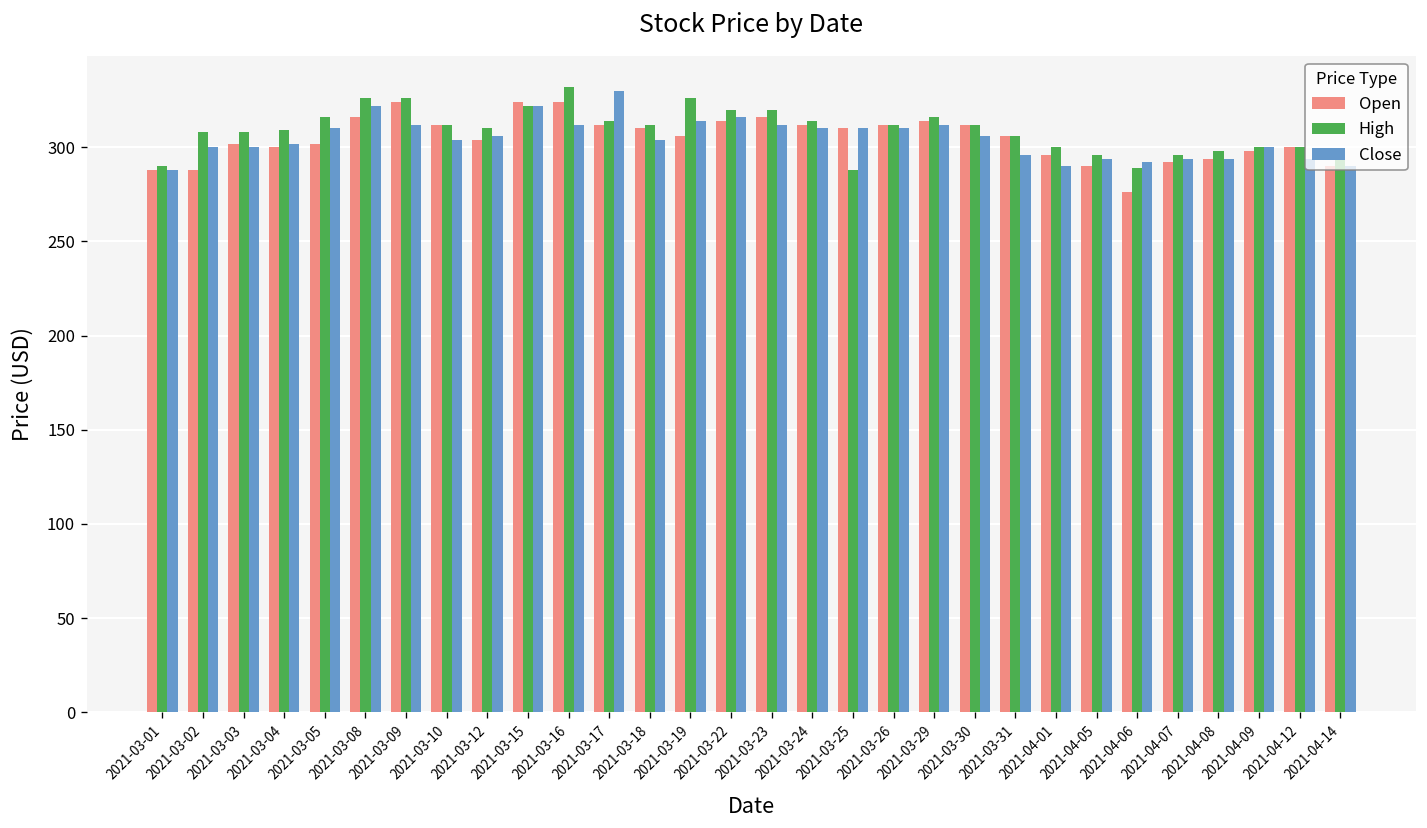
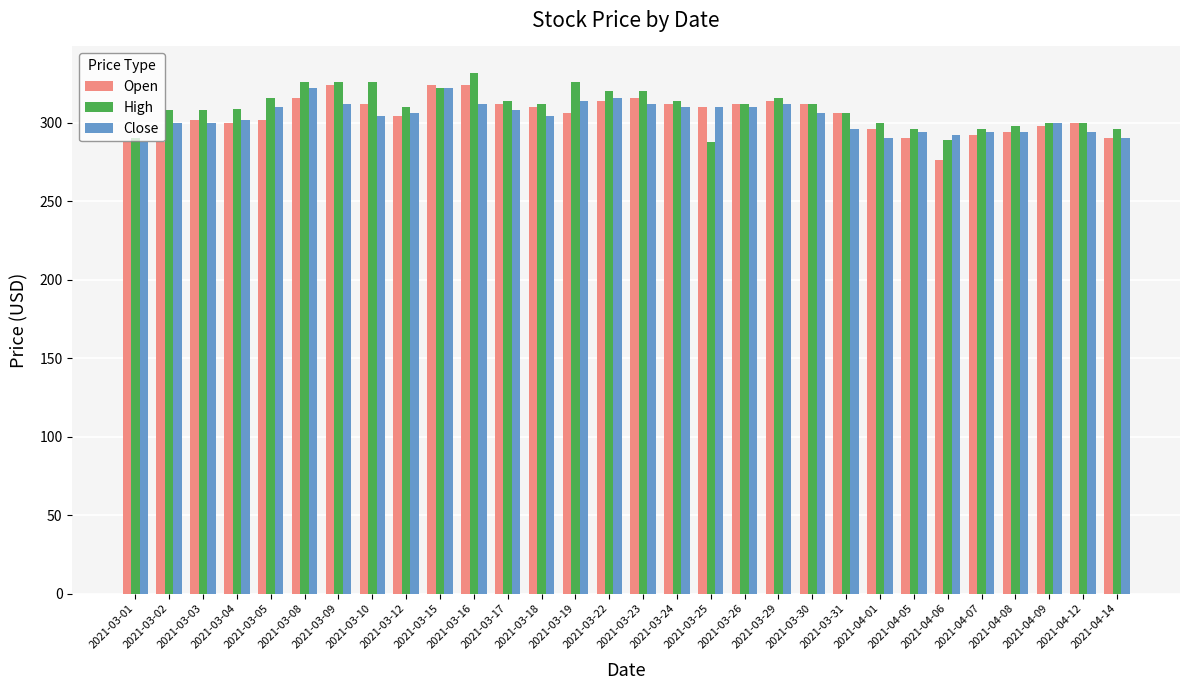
High, 2021-03-10: 312 -> 326
Close, 2021-03-17: 330 -> 308
